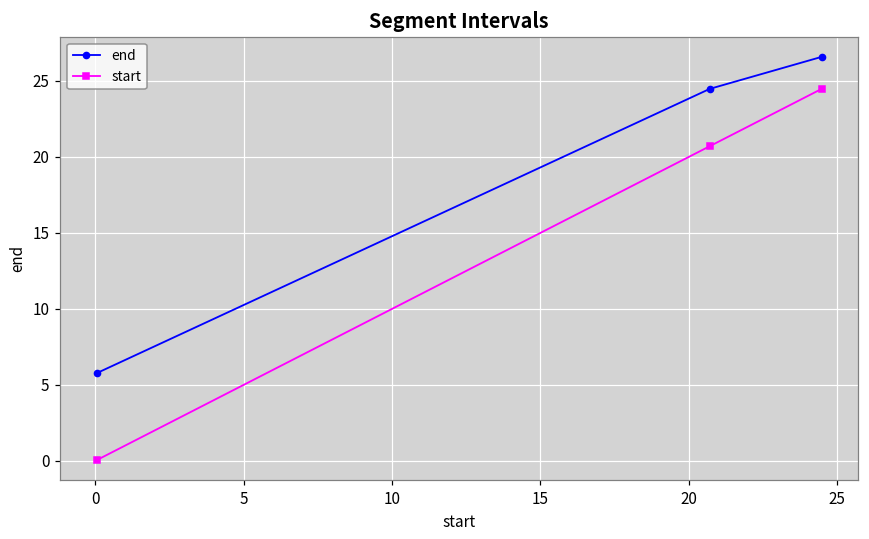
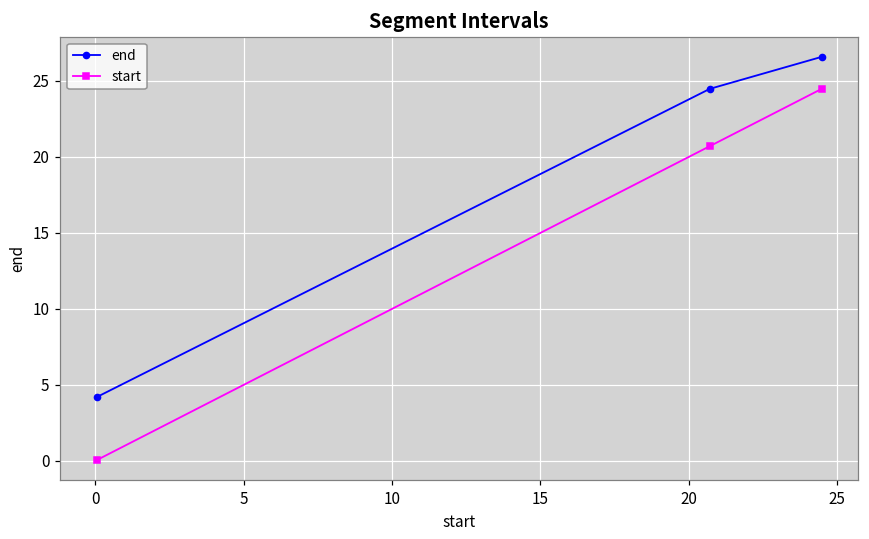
end, 0: 5.8 -> 4.2
